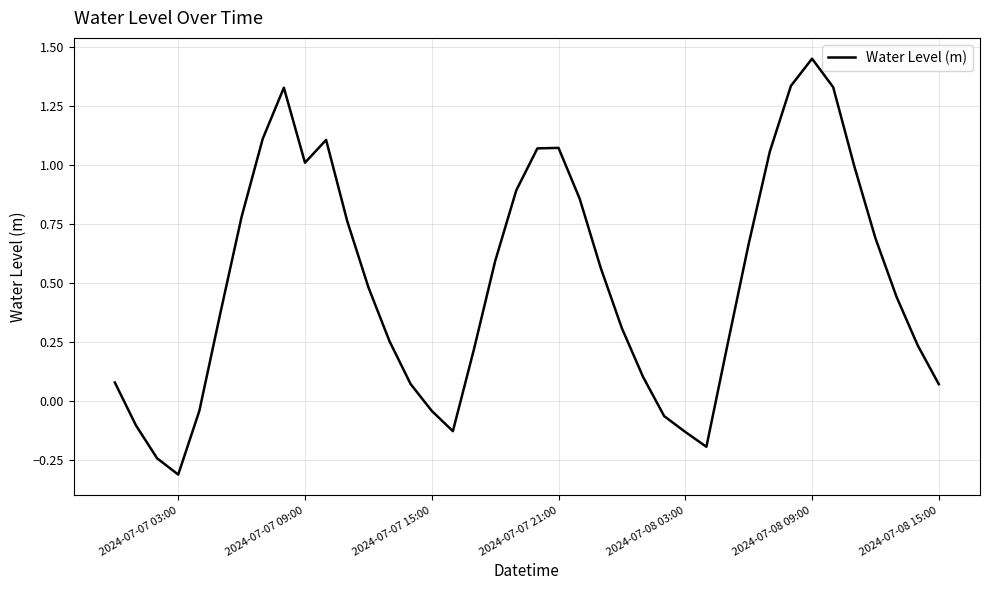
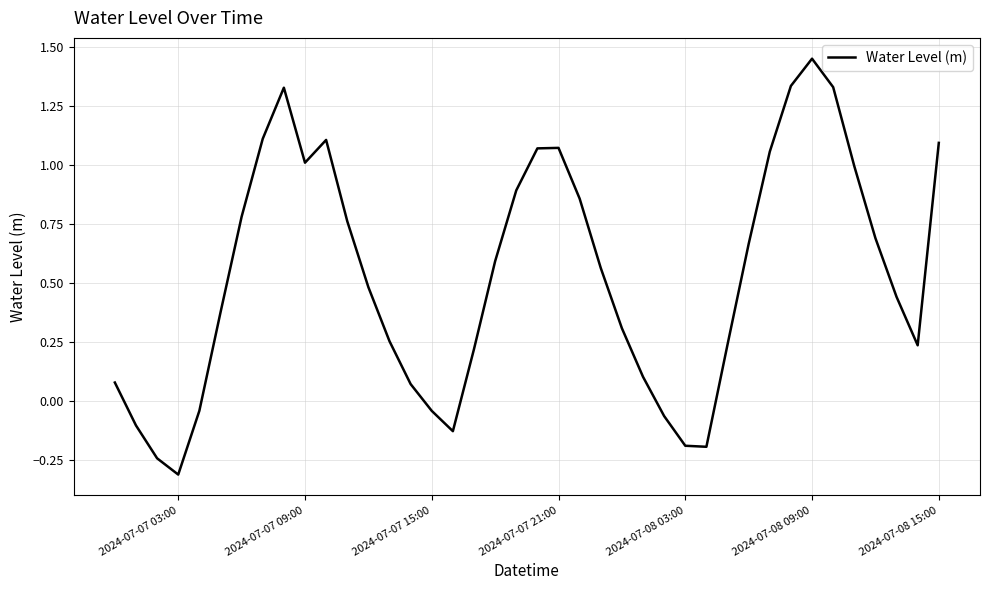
2024-07-08 03:00: -0.13 -> -0.19
2024-07-08 15:00: 0.07 -> 1.09
